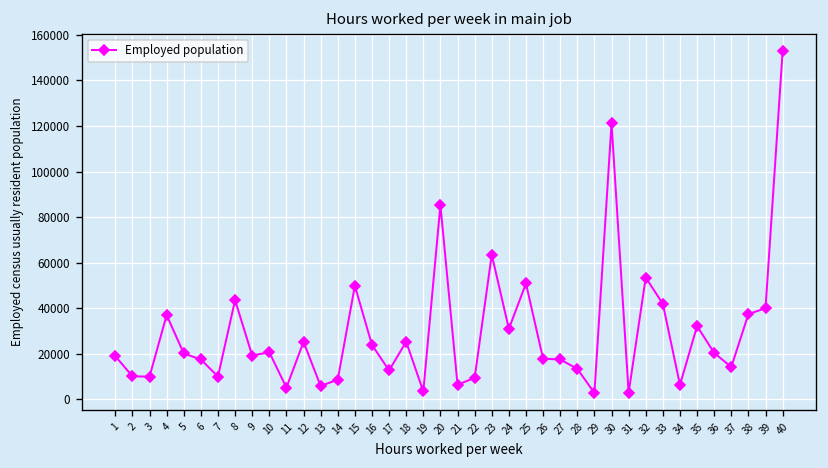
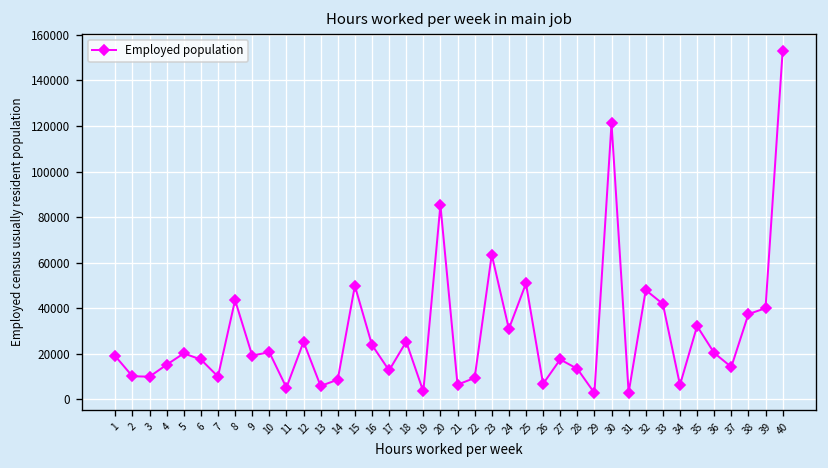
4: 37000 -> 15000
26: 18000 -> 7000
32: 53000 -> 48000
